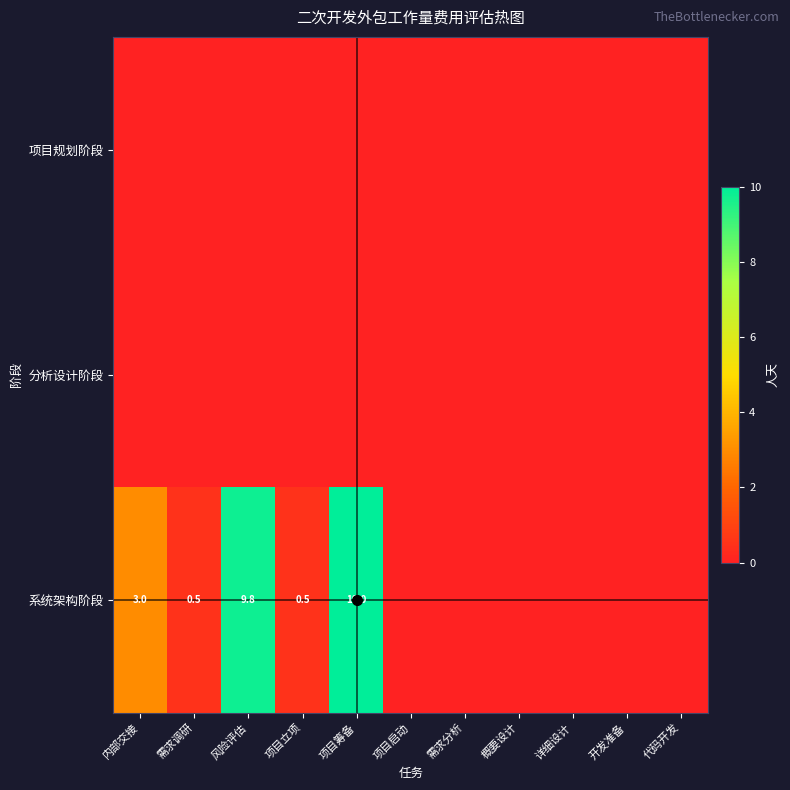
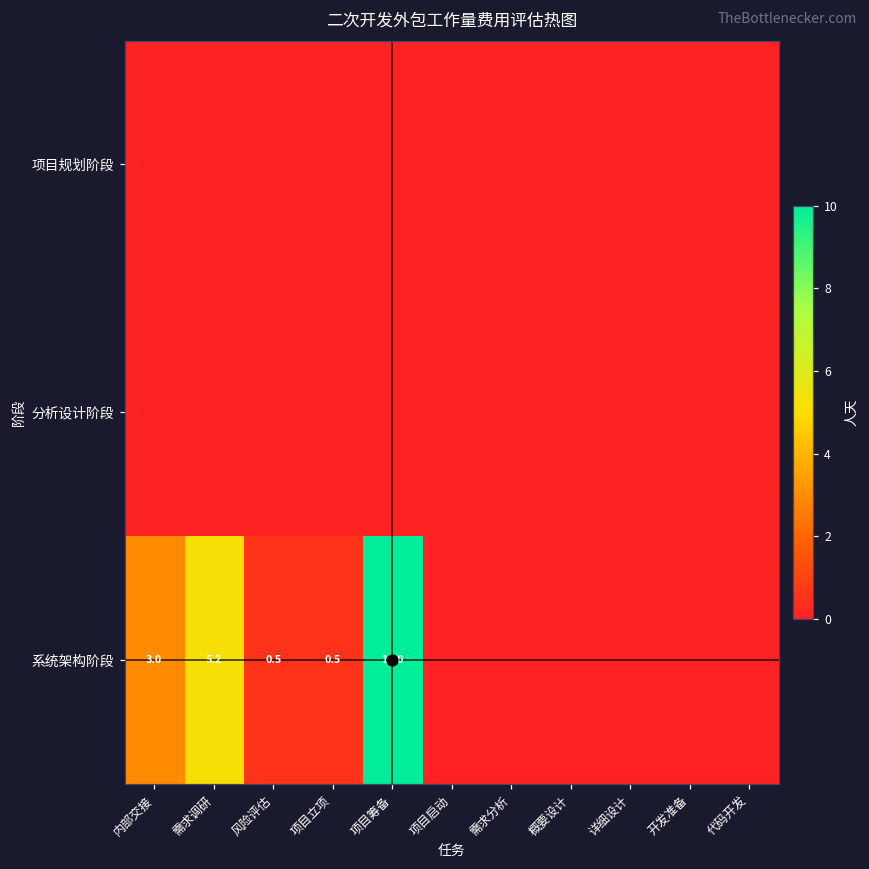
系统架构阶段, 需求调研: 0.5 -> 5.2
系统架构阶段, 风险评估: 9.8 -> 0.5
